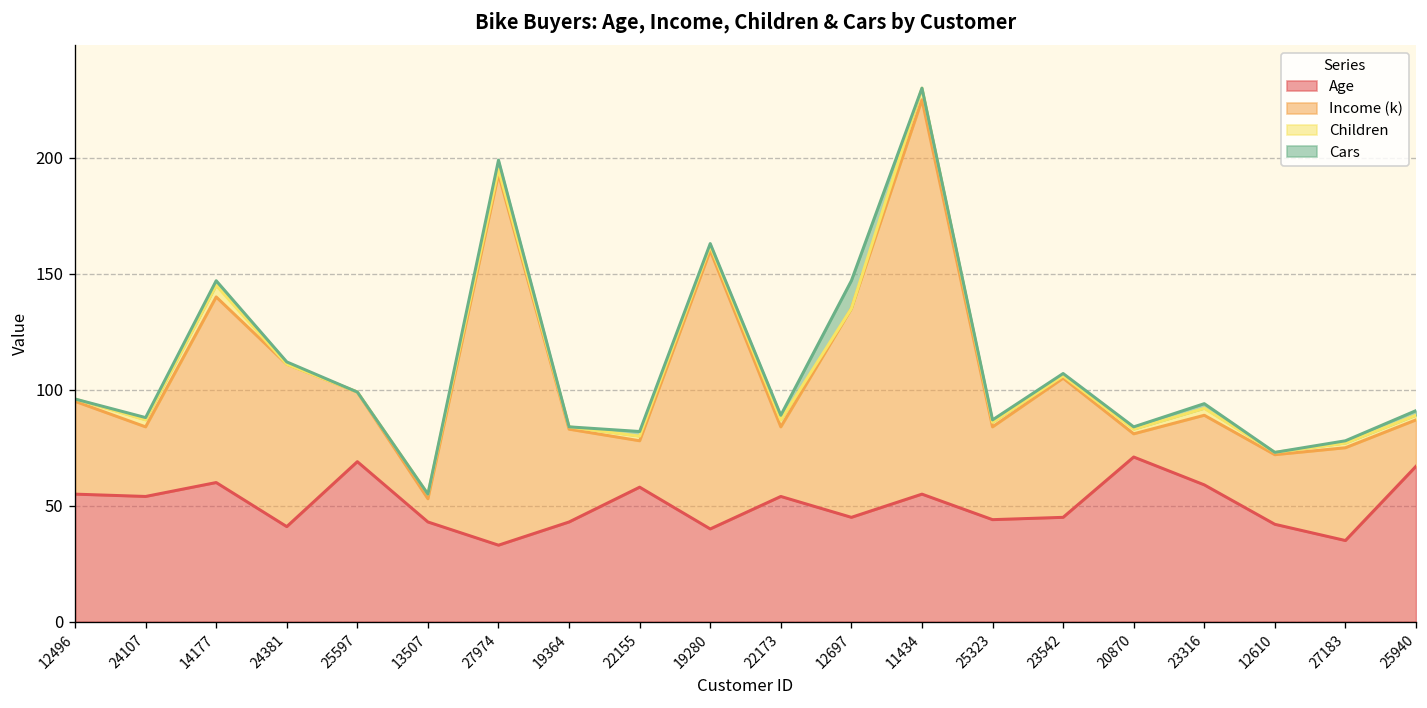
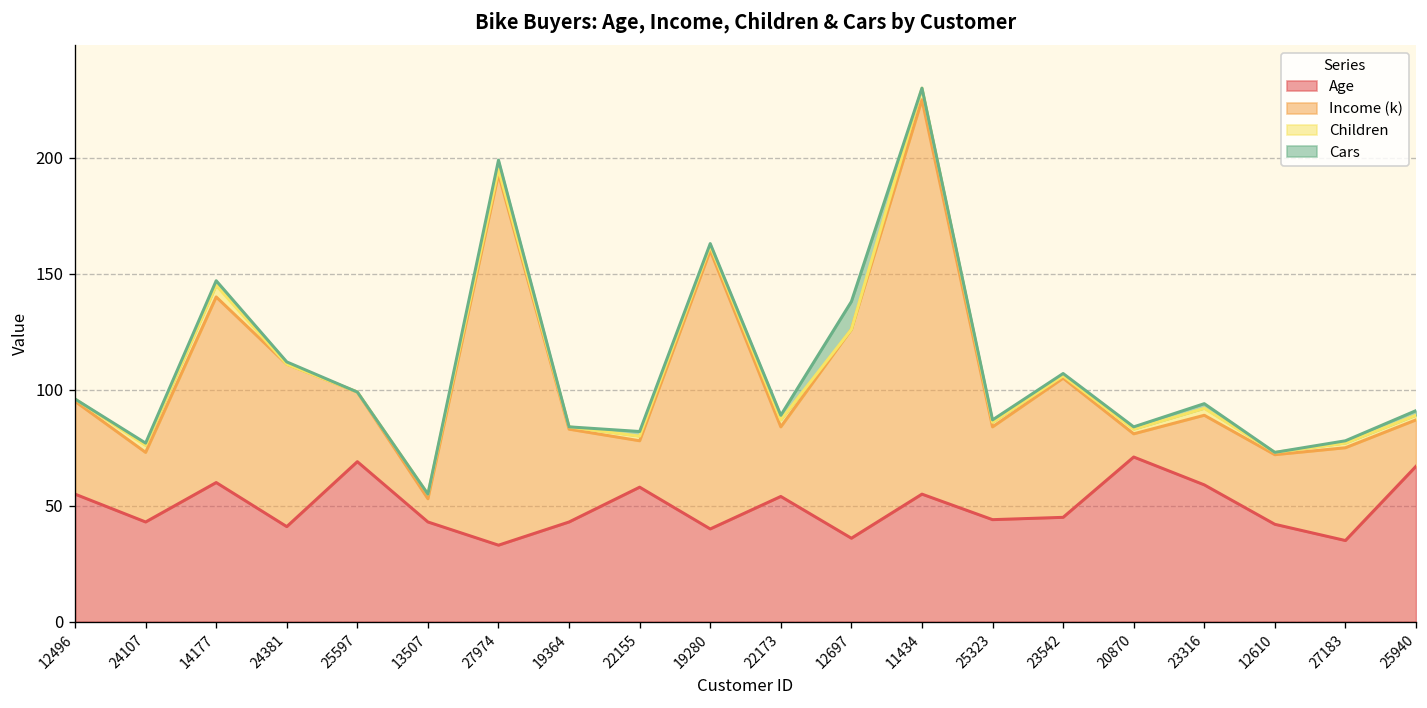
Age, 24107: 54 -> 43
Age, 12697: 45 -> 36
